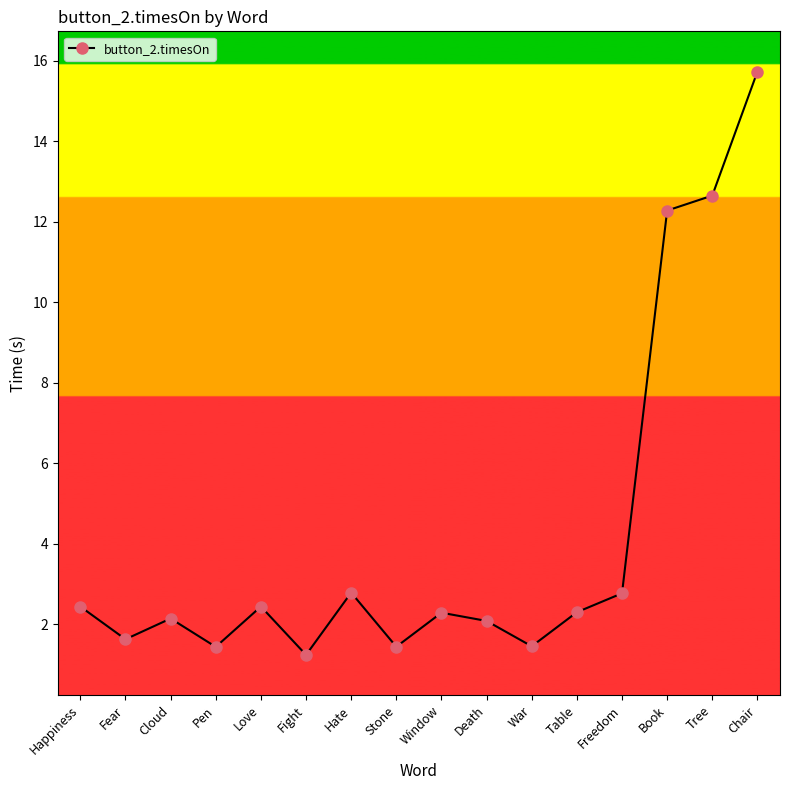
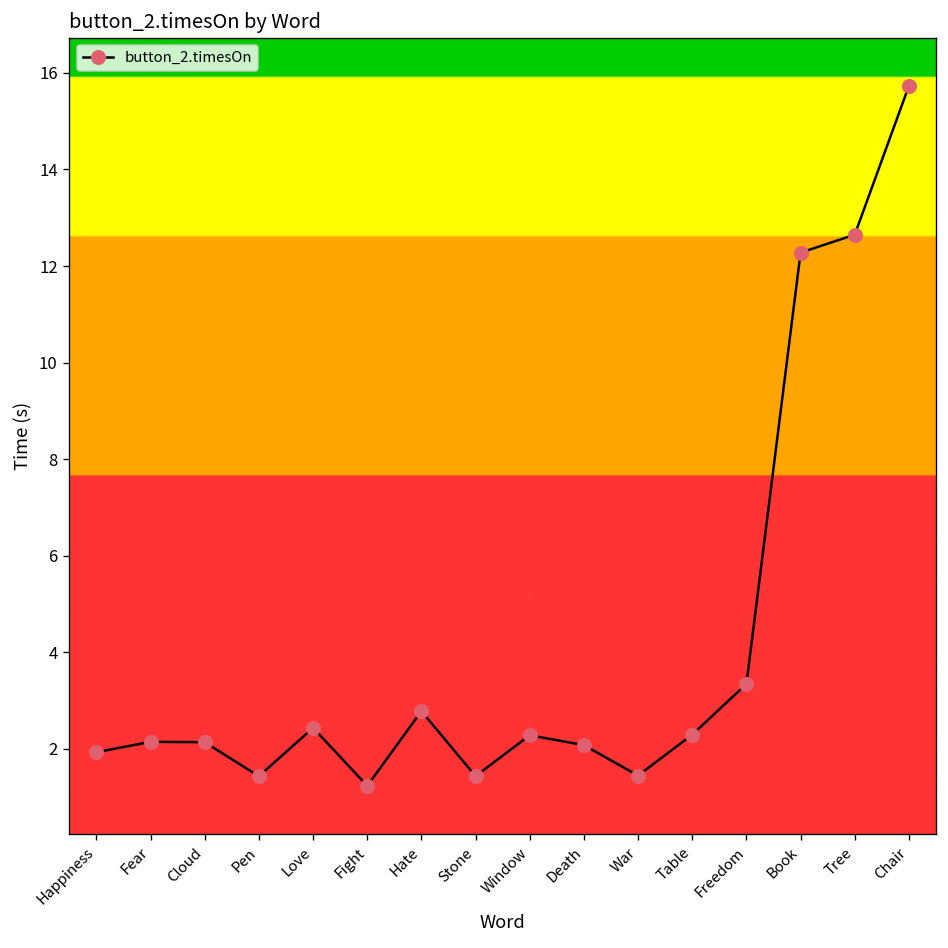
Happiness: 2.4 -> 1.9
Fear: 1.6 -> 2.1
Freedom: 2.8 -> 3.3
